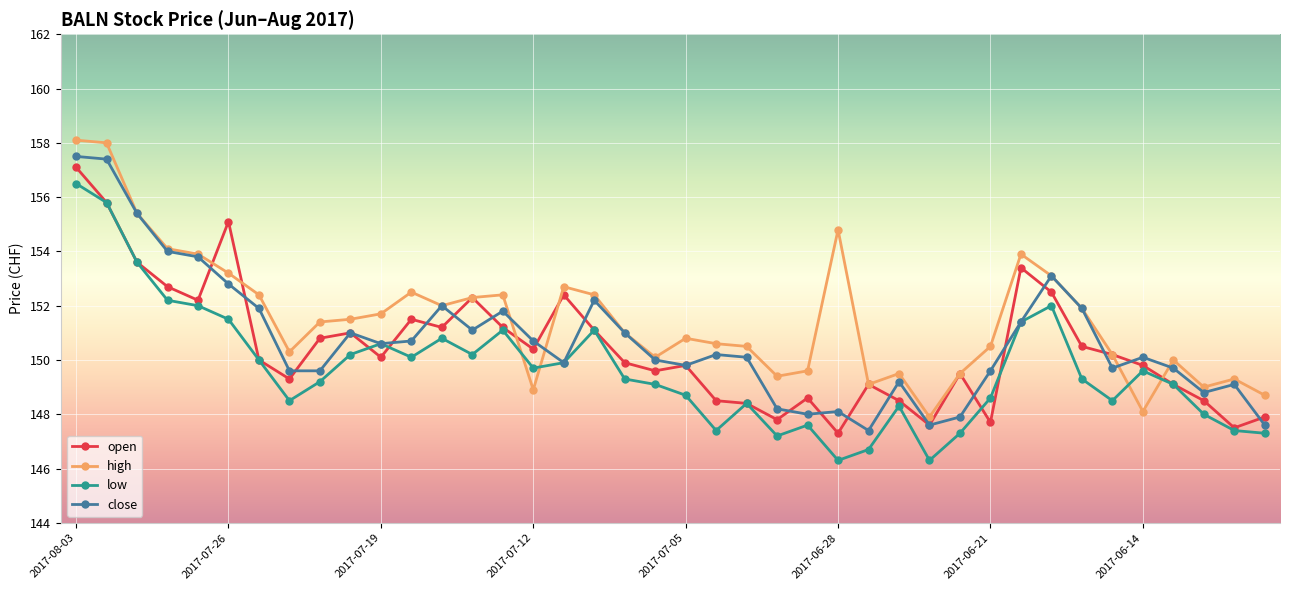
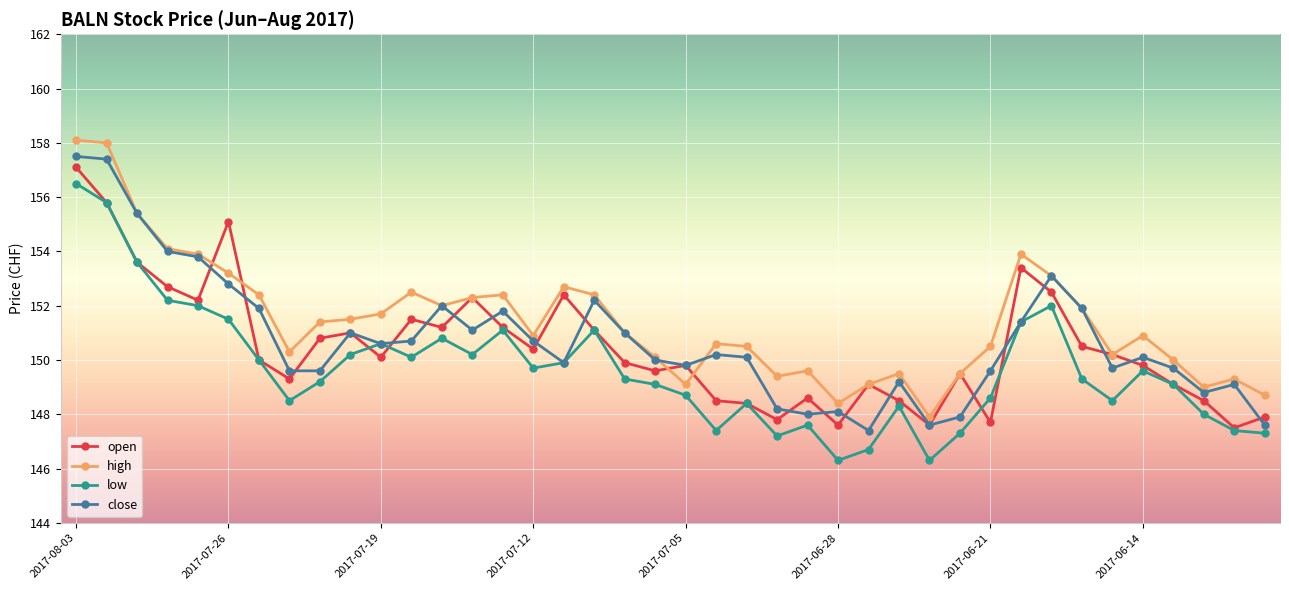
high, 2017-07-12: 148.9 -> 150.9
high, 2017-07-05: 150.8 -> 149.1
open, 2017-06-28: 147.3 -> 147.6
high, 2017-06-28: 154.8 -> 148.4
high, 2017-06-14: 148.1 -> 150.9
